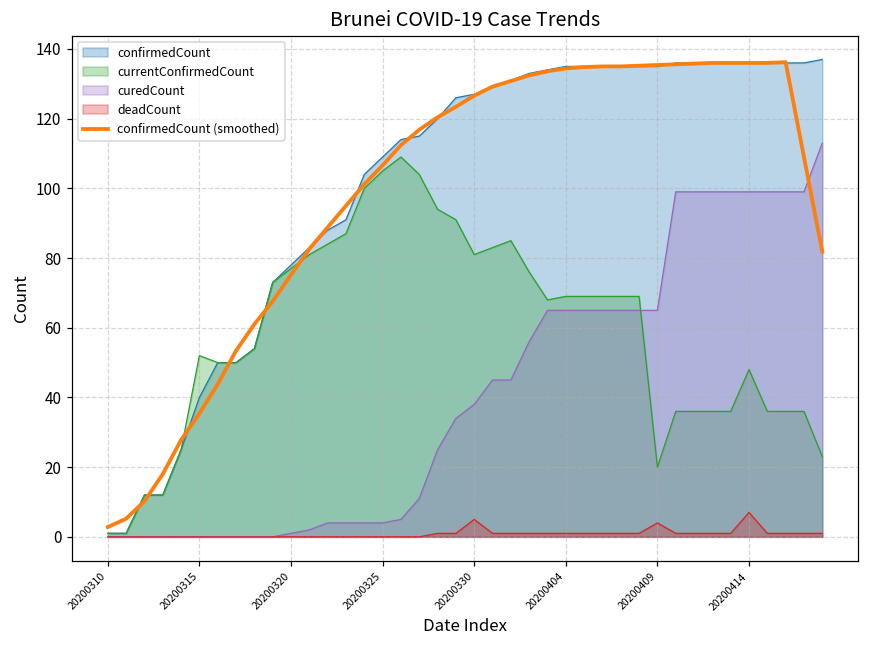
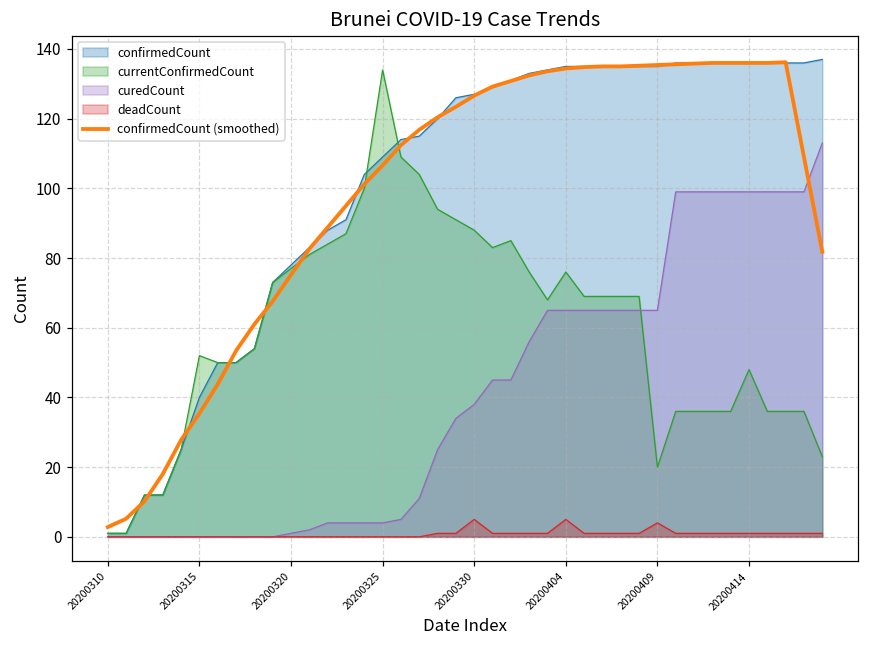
currentConfirmedCount, 20200325: 105 -> 134
currentConfirmedCount, 20200330: 81 -> 88
currentConfirmedCount, 20200404: 69 -> 76
deadCount, 20200404: 1 -> 5
deadCount, 20200414: 7 -> 1
